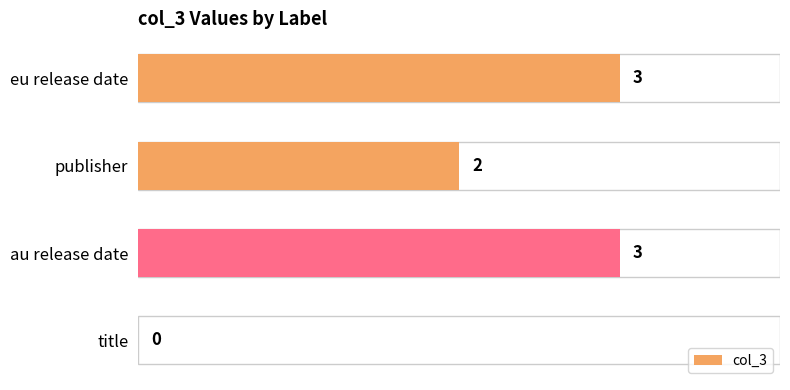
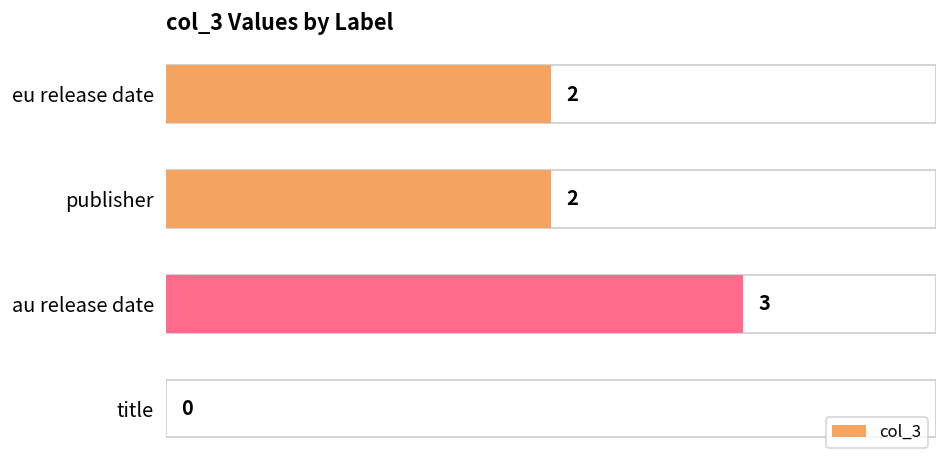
eu release date: 3 -> 2
